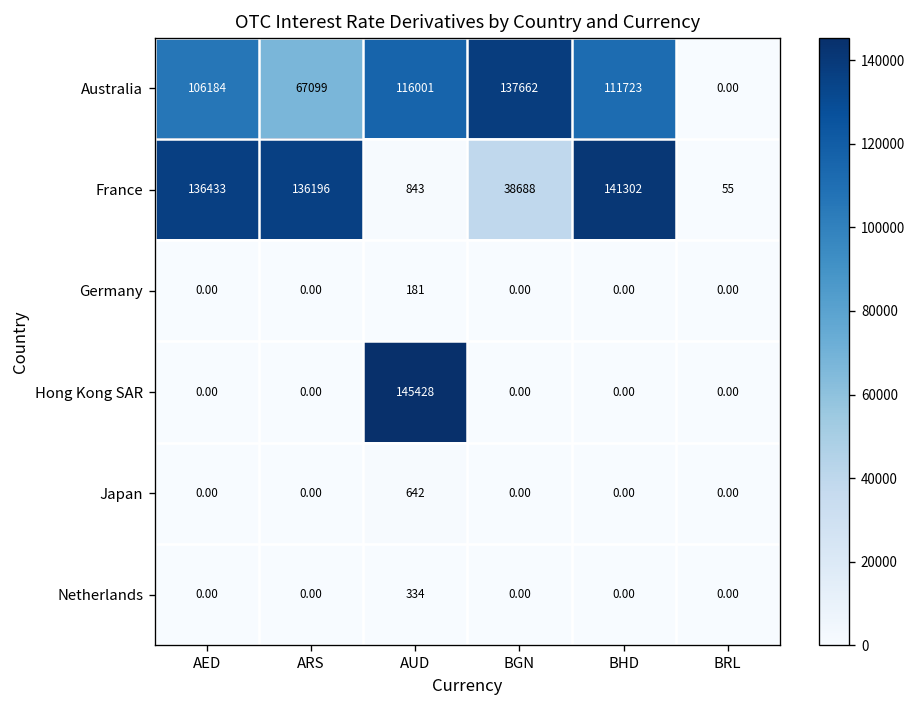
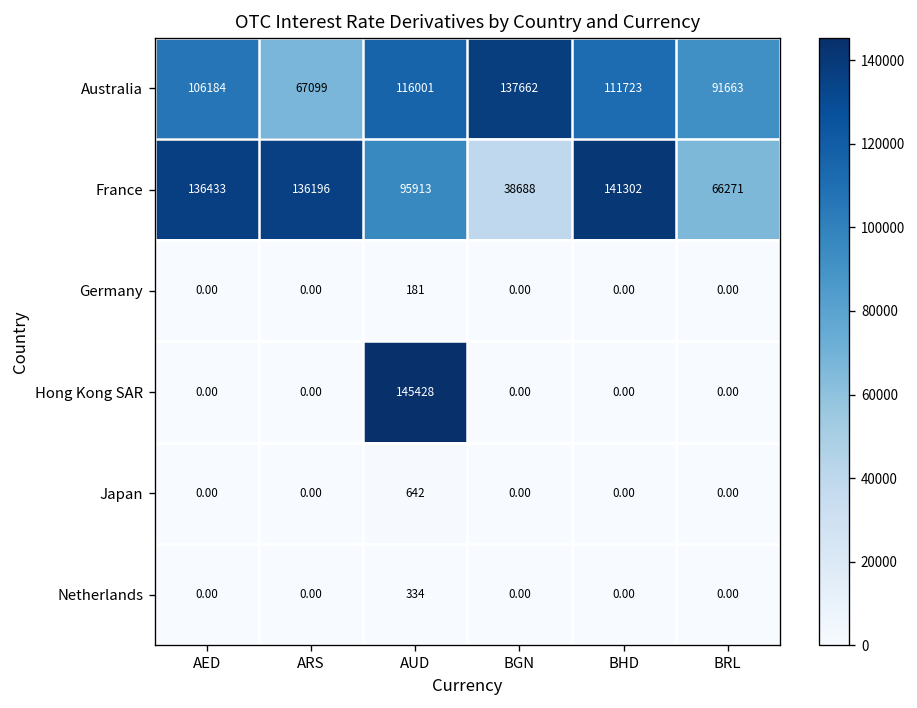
Australia, BRL: 0.00 -> 91663
France, AUD: 843 -> 95913
France, BRL: 55 -> 66271
